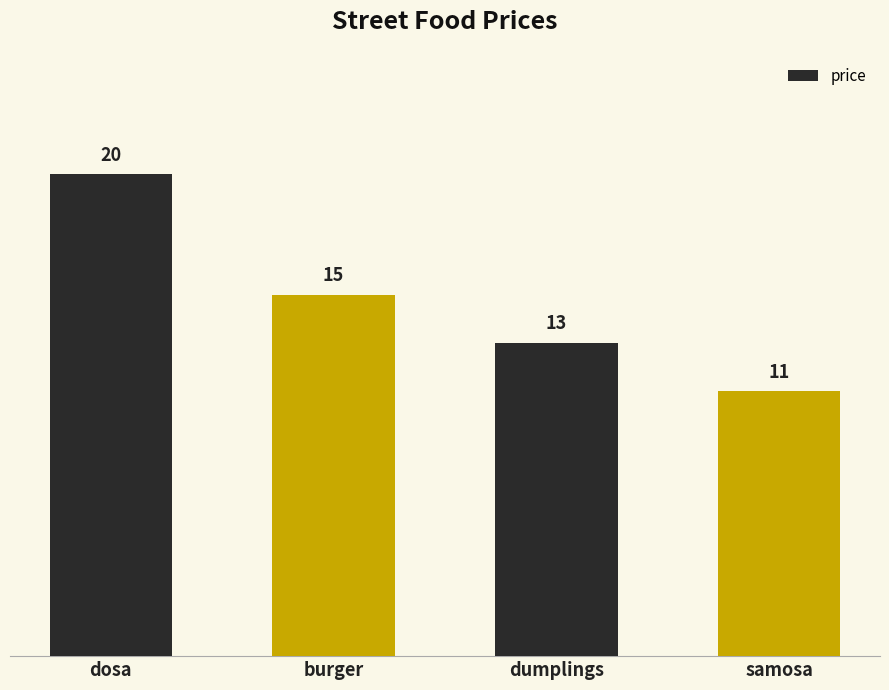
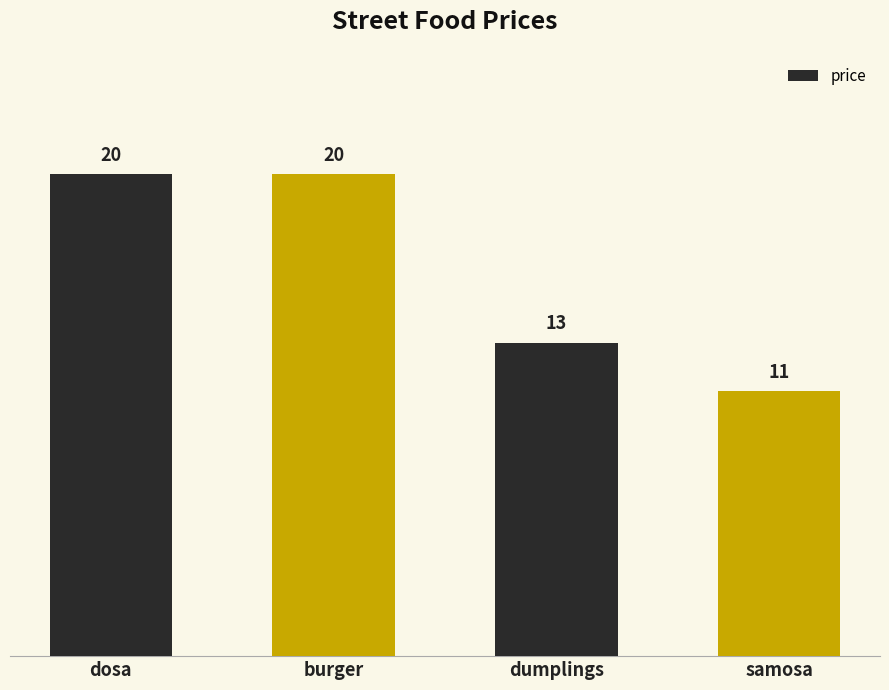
burger: 15 -> 20
